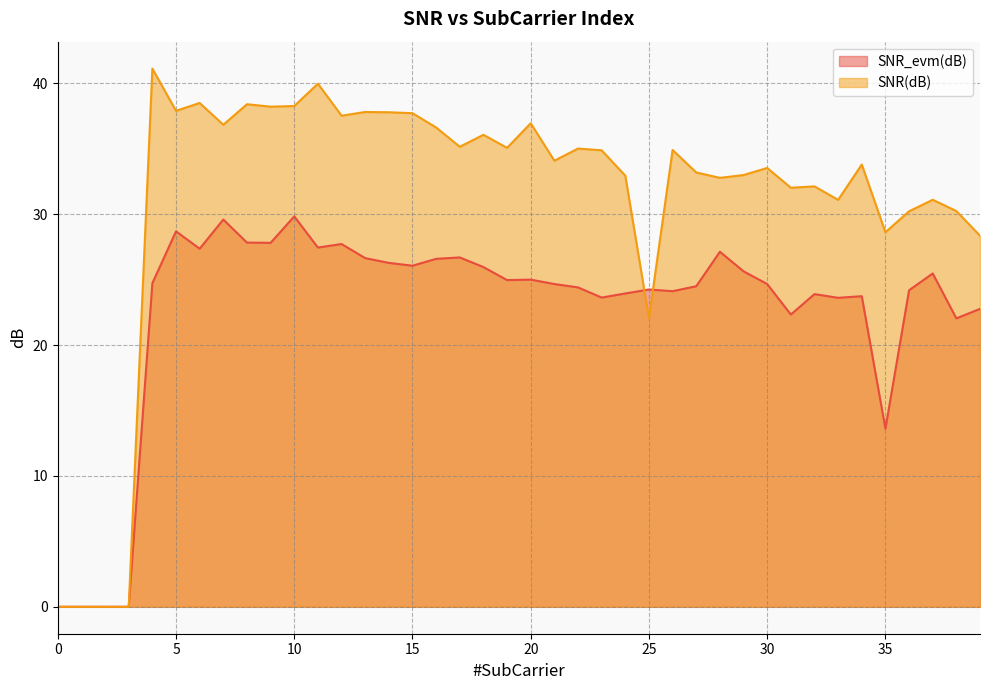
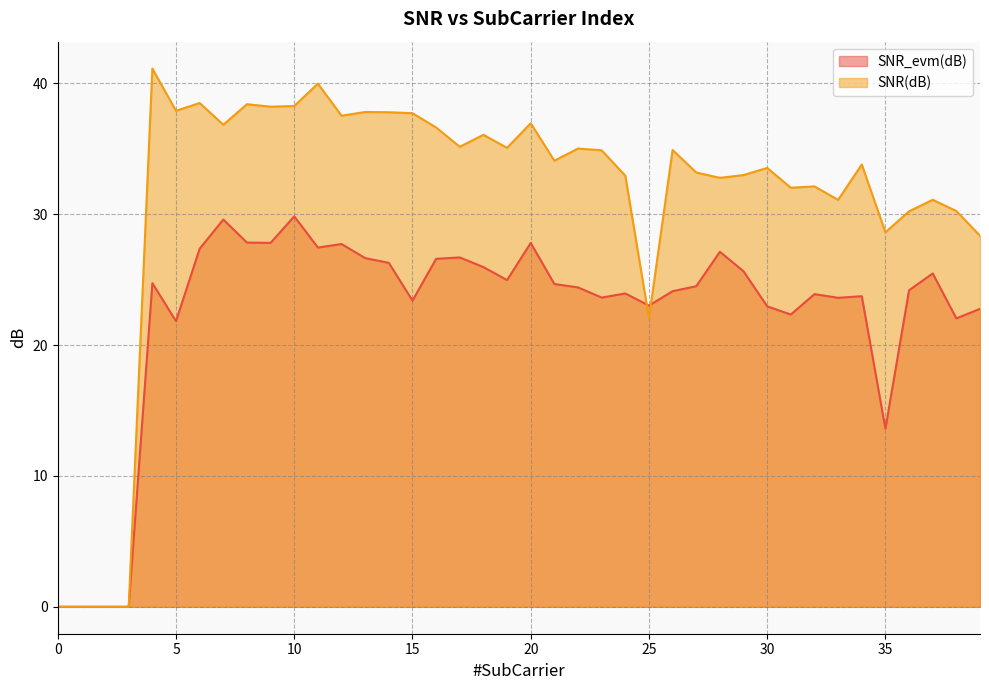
SNR_evm(dB), 5: 28.7 -> 21.8
SNR_evm(dB), 15: 26.1 -> 23.4
SNR_evm(dB), 20: 25.0 -> 27.8
SNR_evm(dB), 25: 24.2 -> 23.0
SNR_evm(dB), 30: 24.7 -> 23.0
